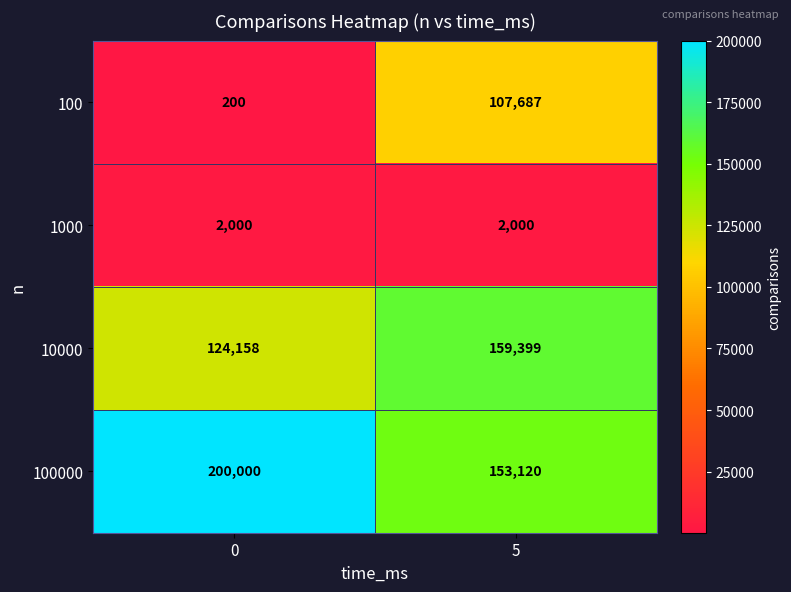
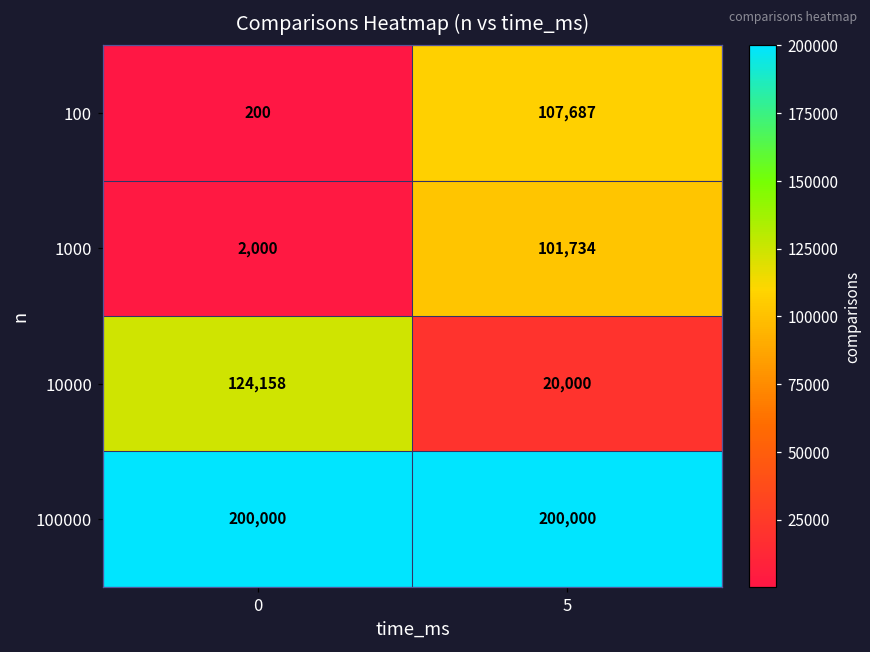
1000, 5: 2,000 -> 101,734
10000, 5: 159,399 -> 20,000
100000, 5: 153,120 -> 200,000
